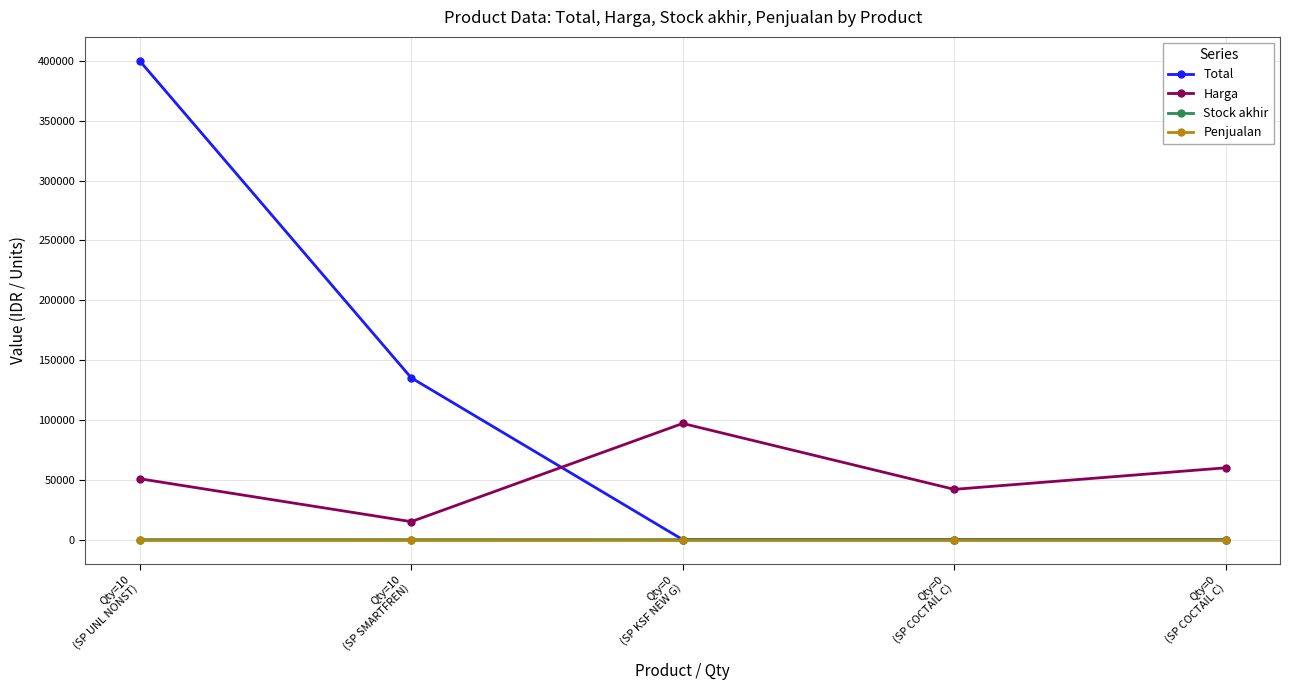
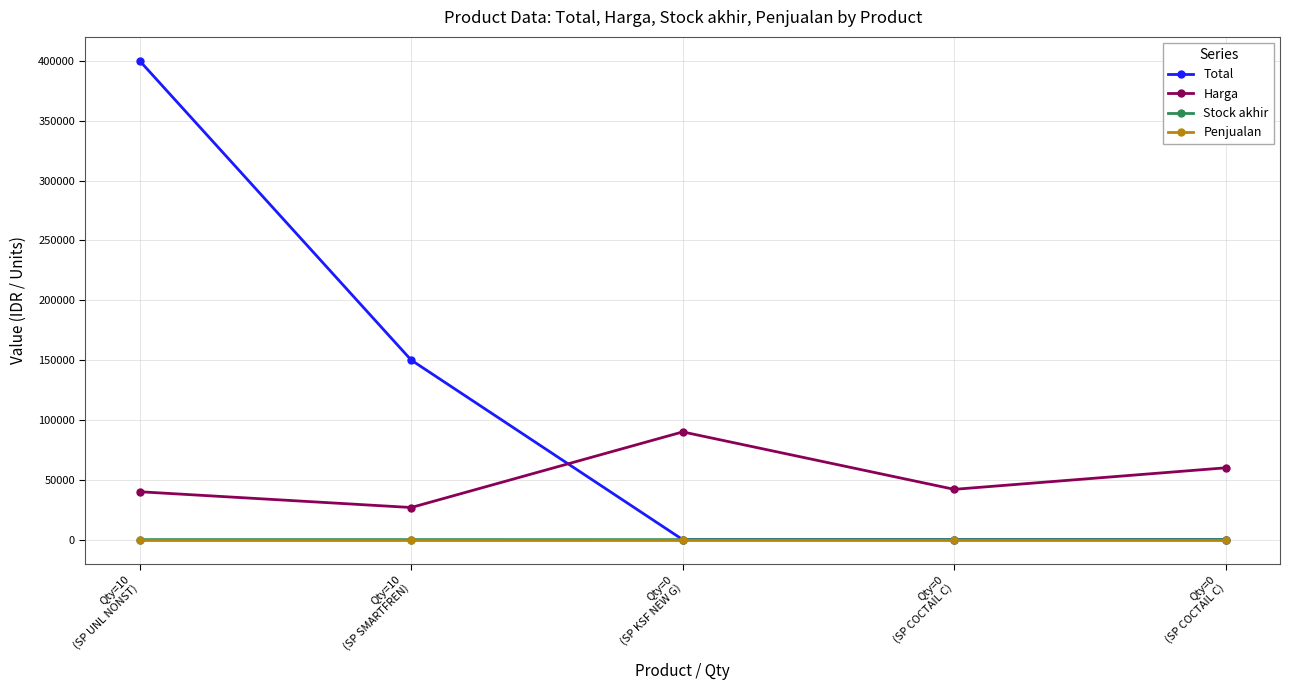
Harga, Qty=10 (SP UNL NONST): 51000 -> 40000
Total, Qty=10 (SP SMARTFREN): 135000 -> 150000
Harga, Qty=10 (SP SMARTFREN): 15000 -> 27000
Harga, Qty=0 (SP KSF NEW G): 97000 -> 90000
